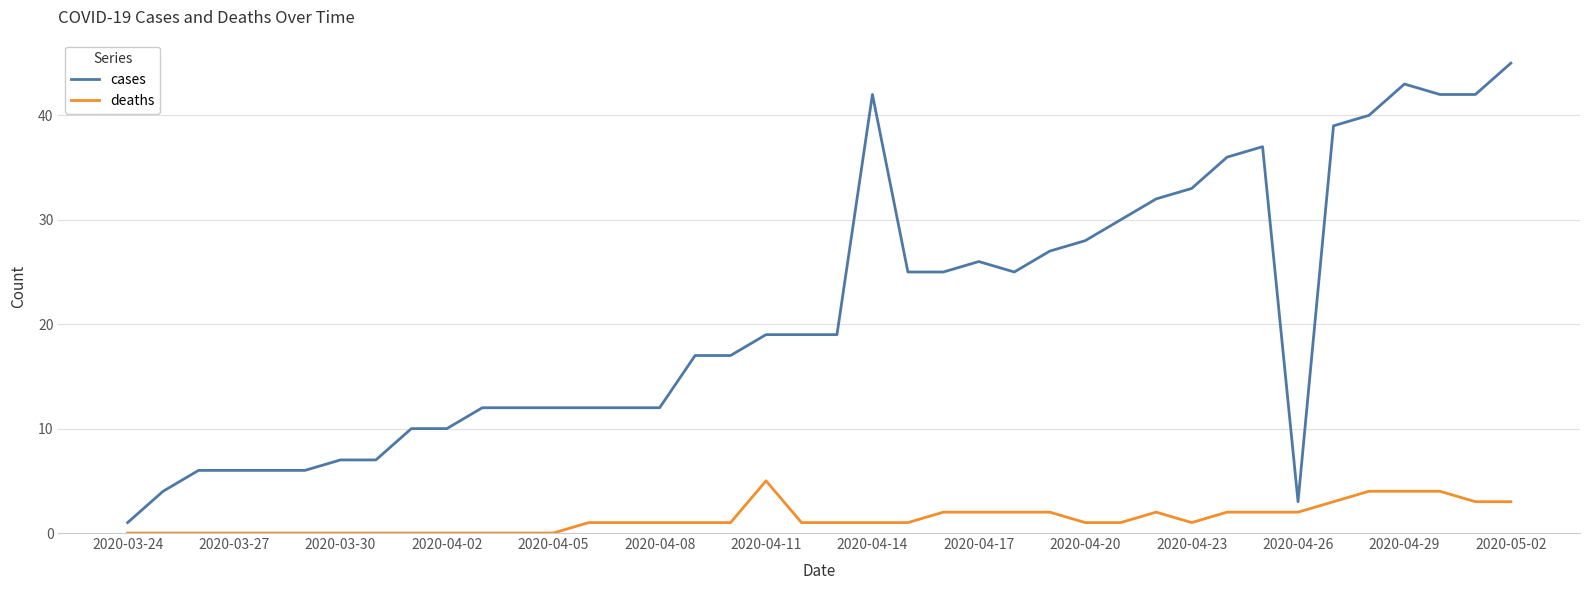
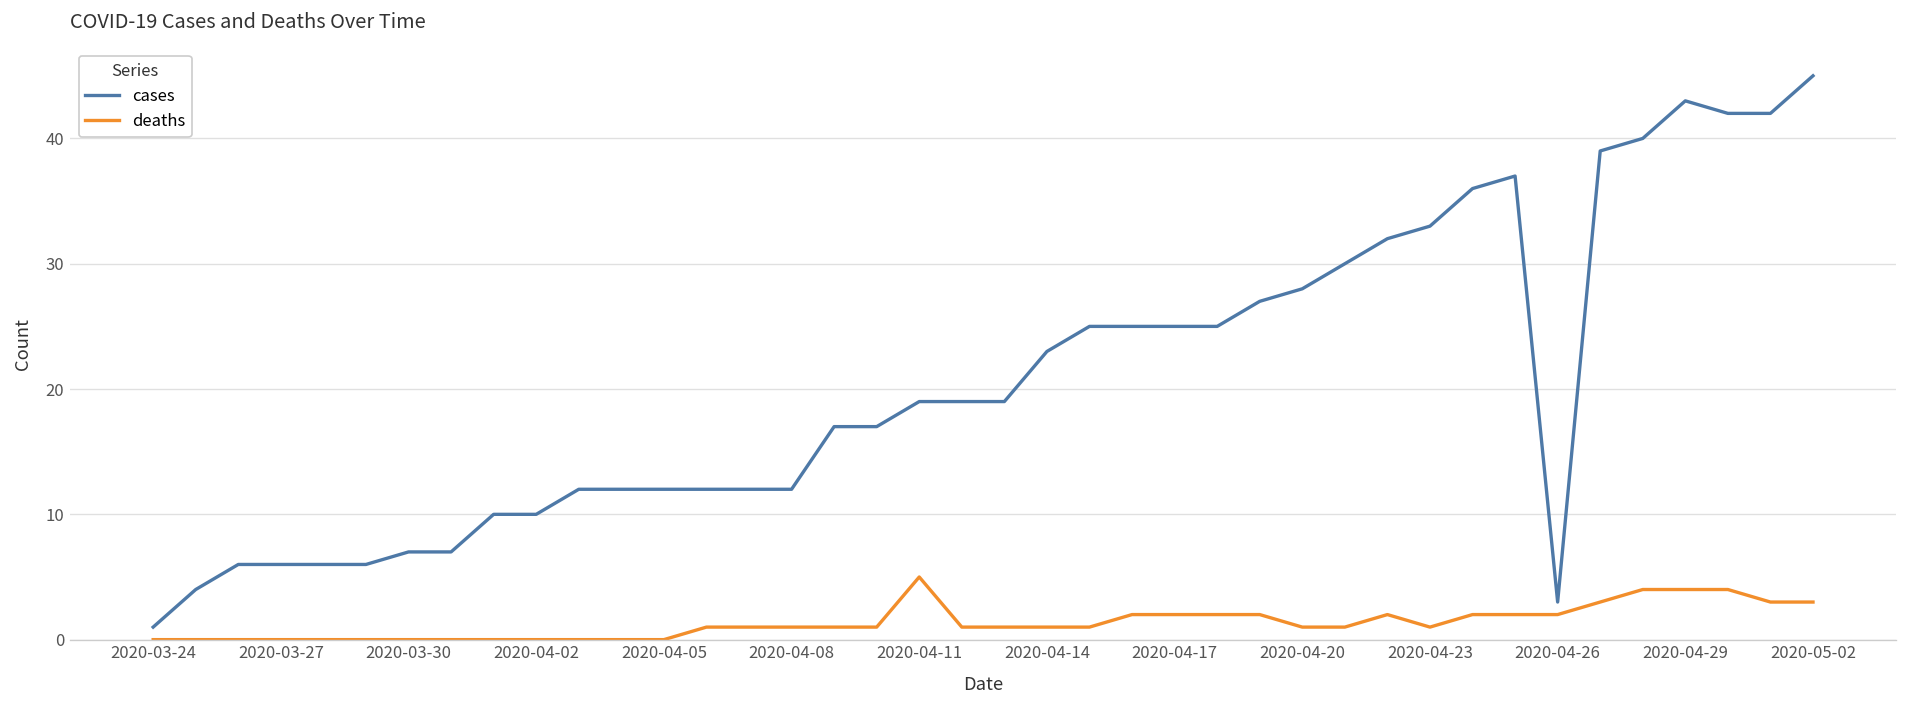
cases, 2020-04-14: 42 -> 23
cases, 2020-04-17: 26 -> 25
